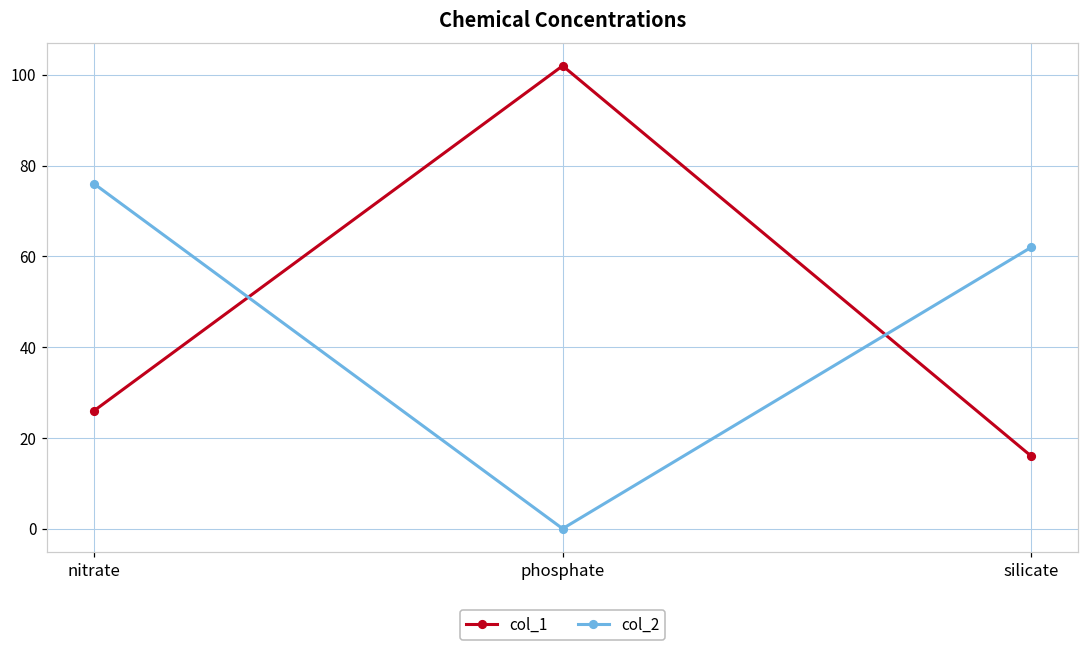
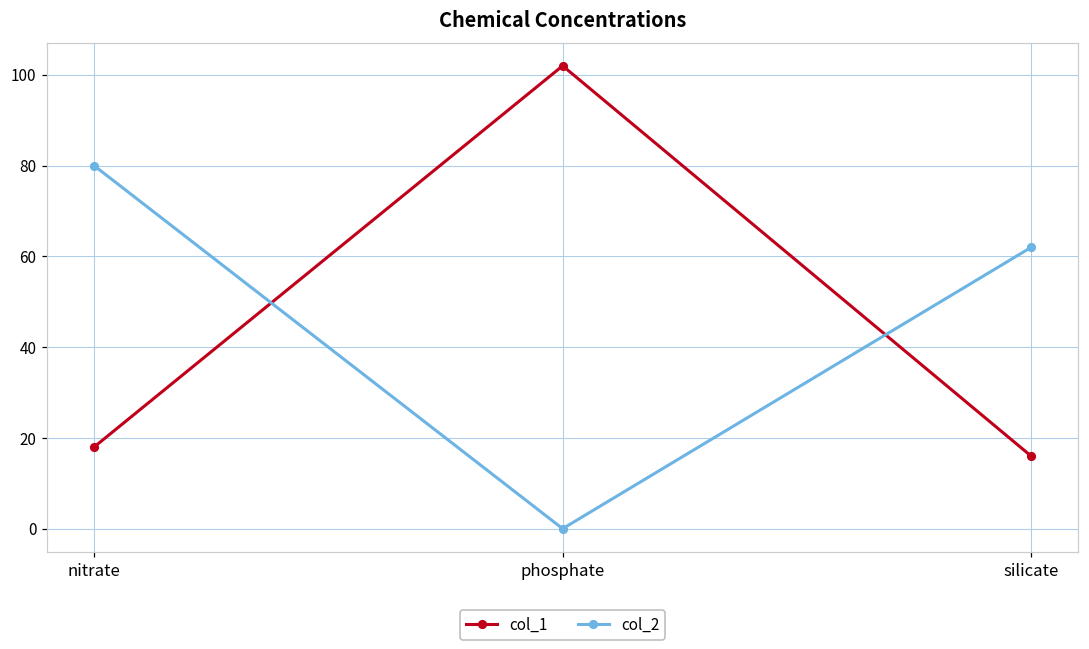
col_1, nitrate: 26 -> 18
col_2, nitrate: 76 -> 80
